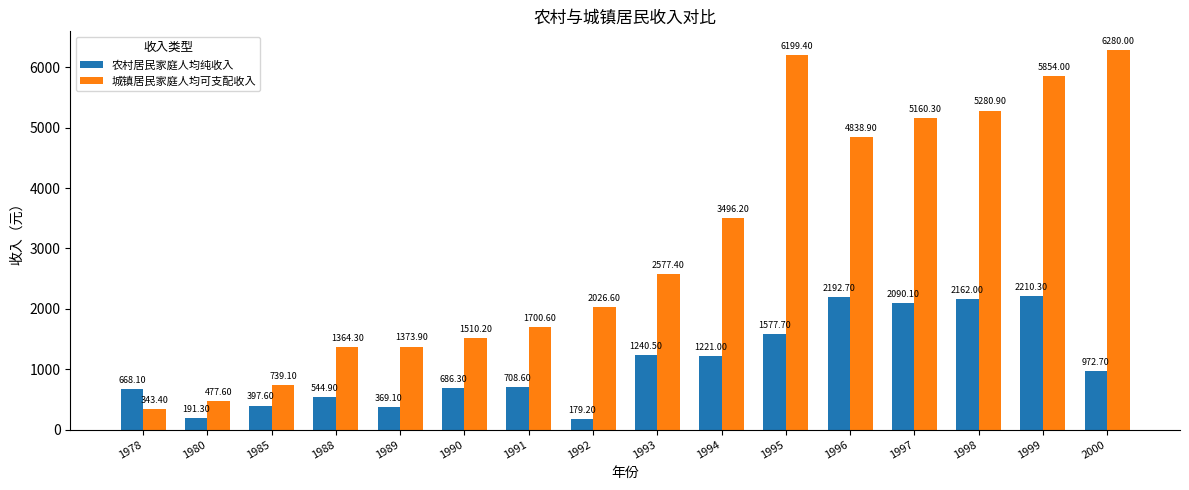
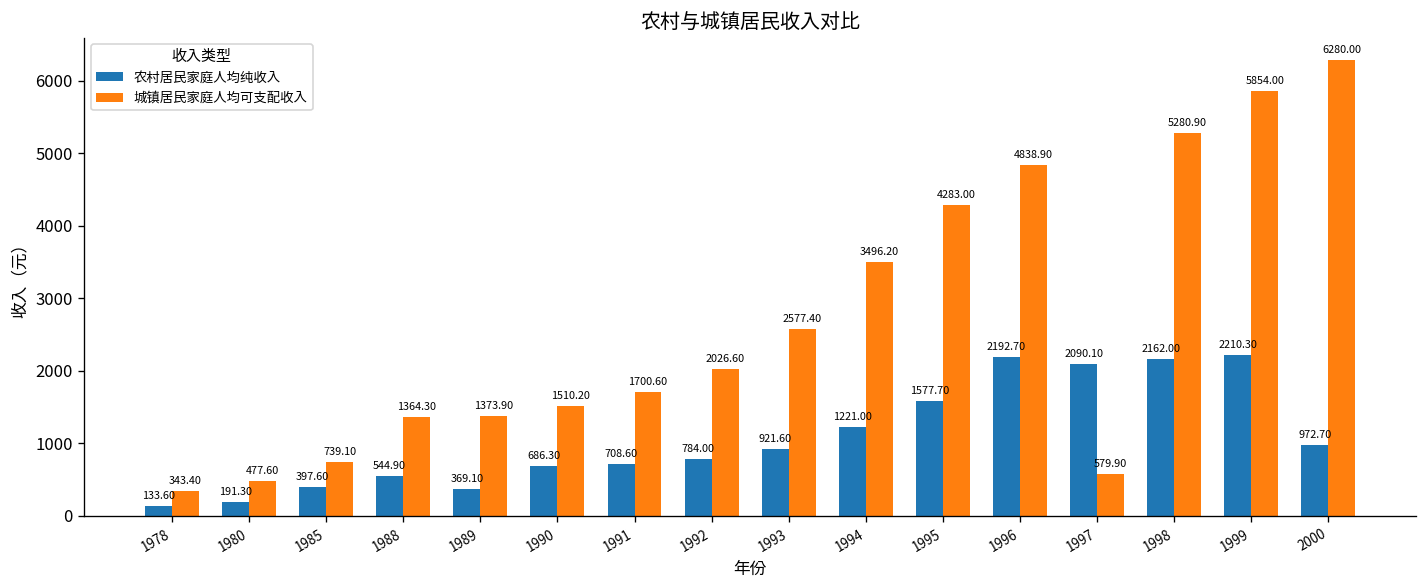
农村居民家庭人均纯收入, 1978: 668.10 -> 133.60
农村居民家庭人均纯收入, 1992: 179.20 -> 784.00
农村居民家庭人均纯收入, 1993: 1240.50 -> 921.60
城镇居民家庭人均可支配收入, 1995: 6199.40 -> 4283.00
城镇居民家庭人均可支配收入, 1997: 5160.30 -> 579.90
